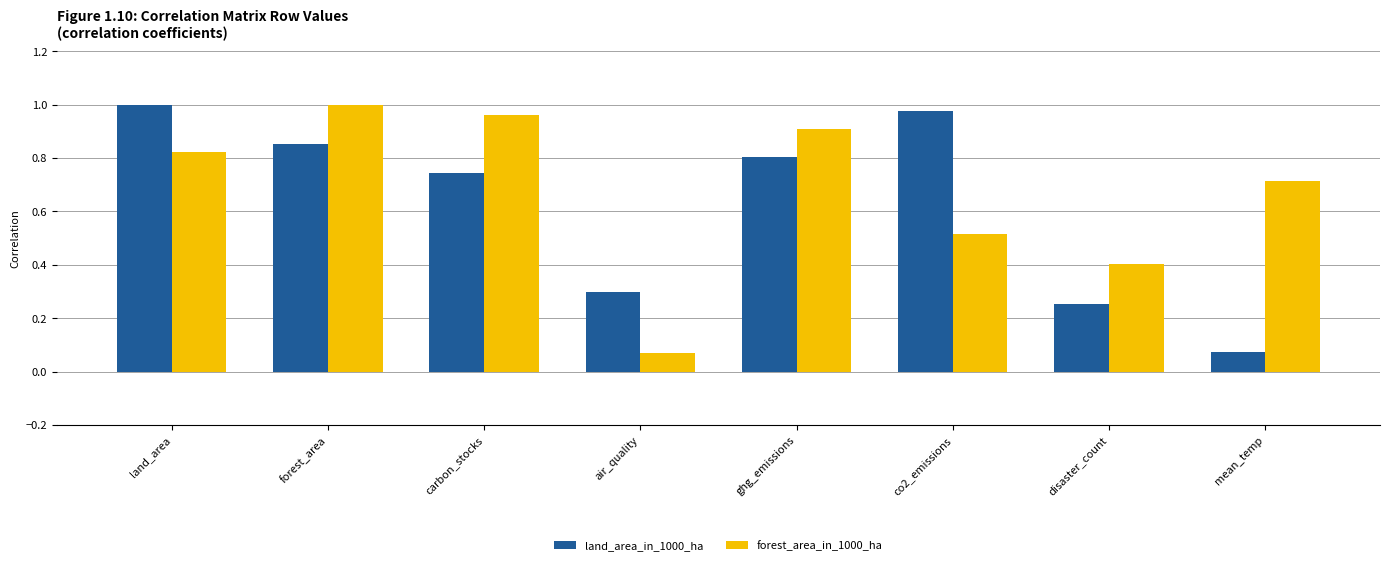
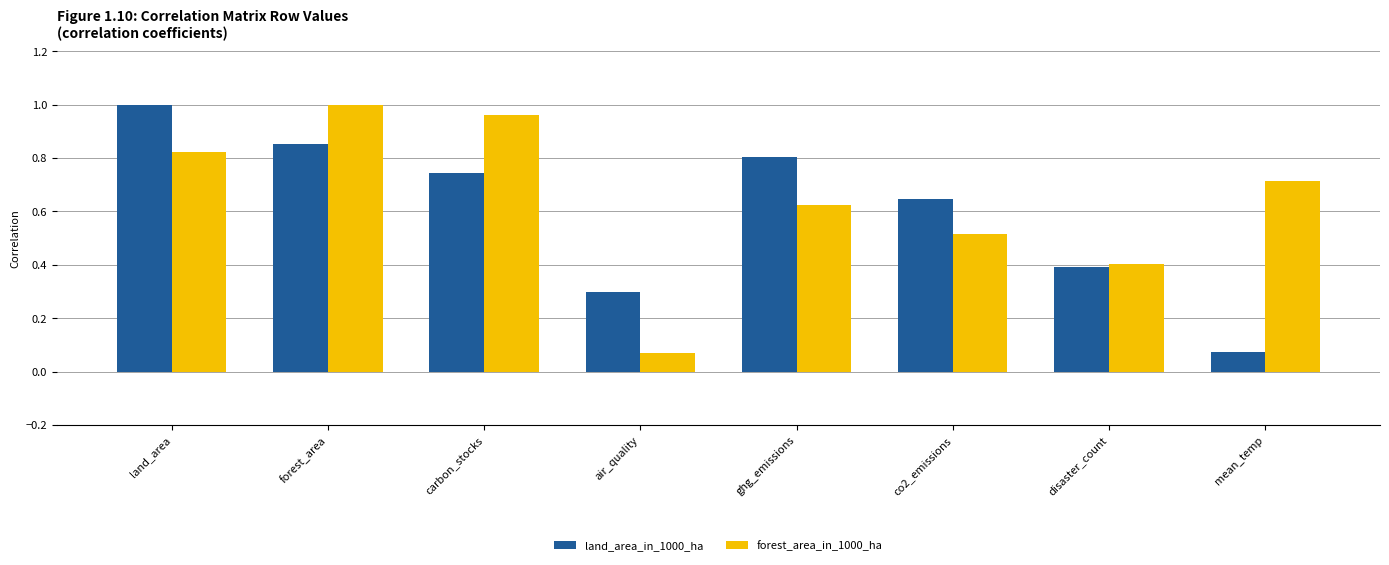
forest_area_in_1000_ha, ghg_emissions: 0.91 -> 0.62
land_area_in_1000_ha, co2_emissions: 0.98 -> 0.65
land_area_in_1000_ha, disaster_count: 0.25 -> 0.39
